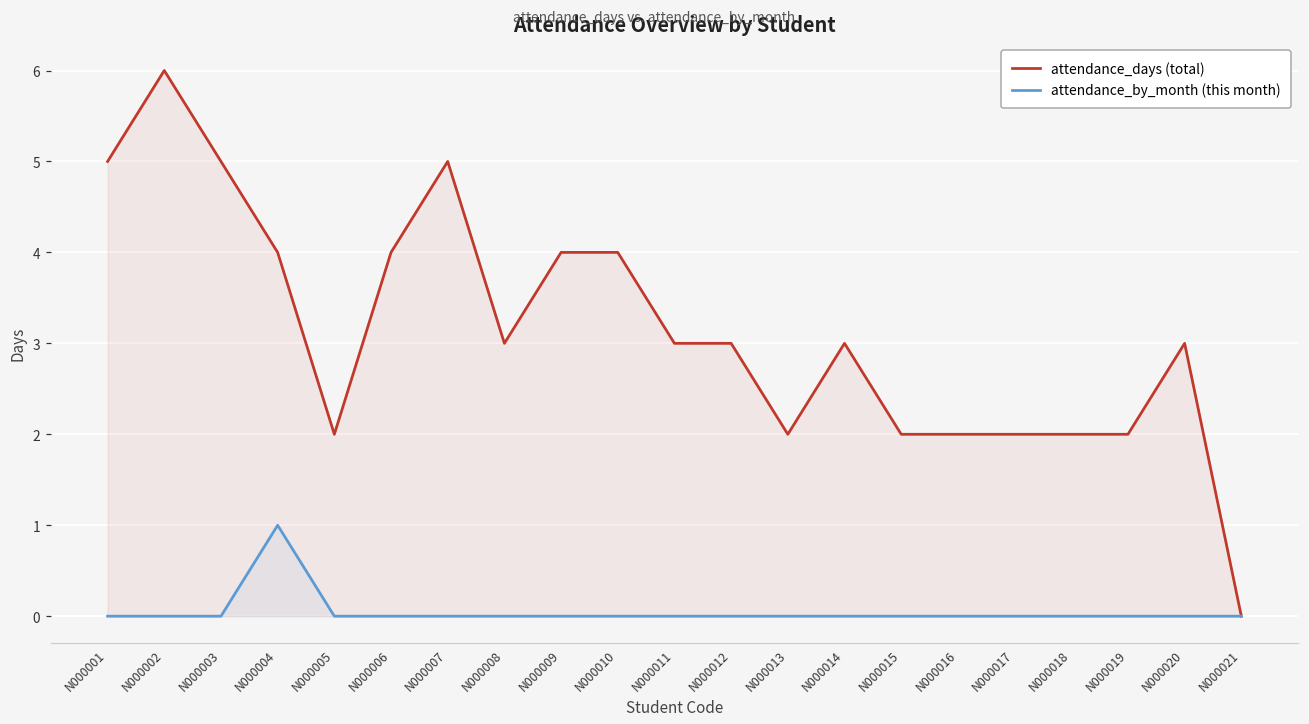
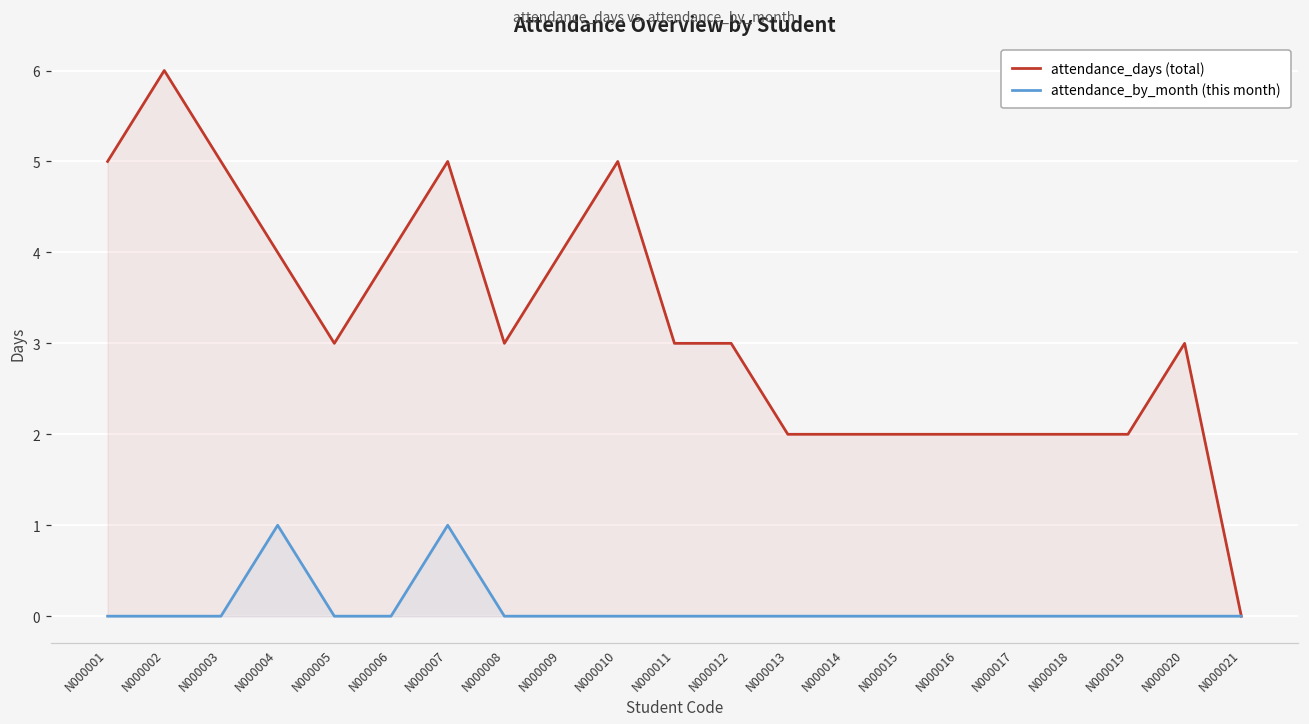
attendance_days (total), N000005: 2 -> 3
attendance_by_month (this month), N000007: 0 -> 1
attendance_days (total), N000010: 4 -> 5
attendance_days (total), N000014: 3 -> 2
